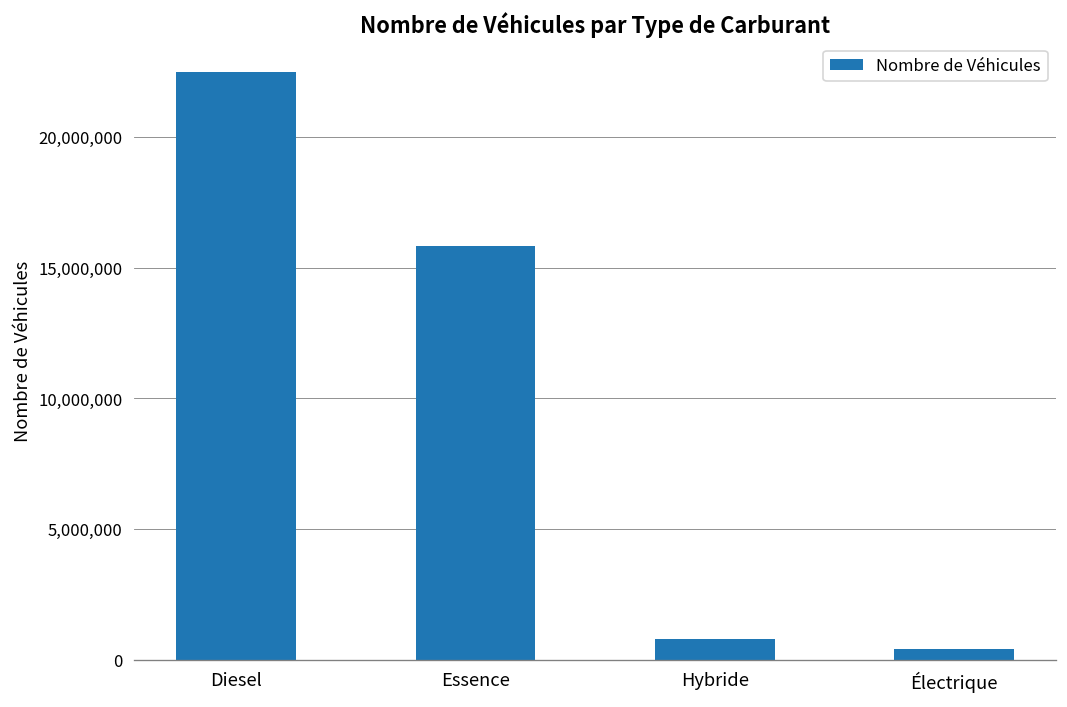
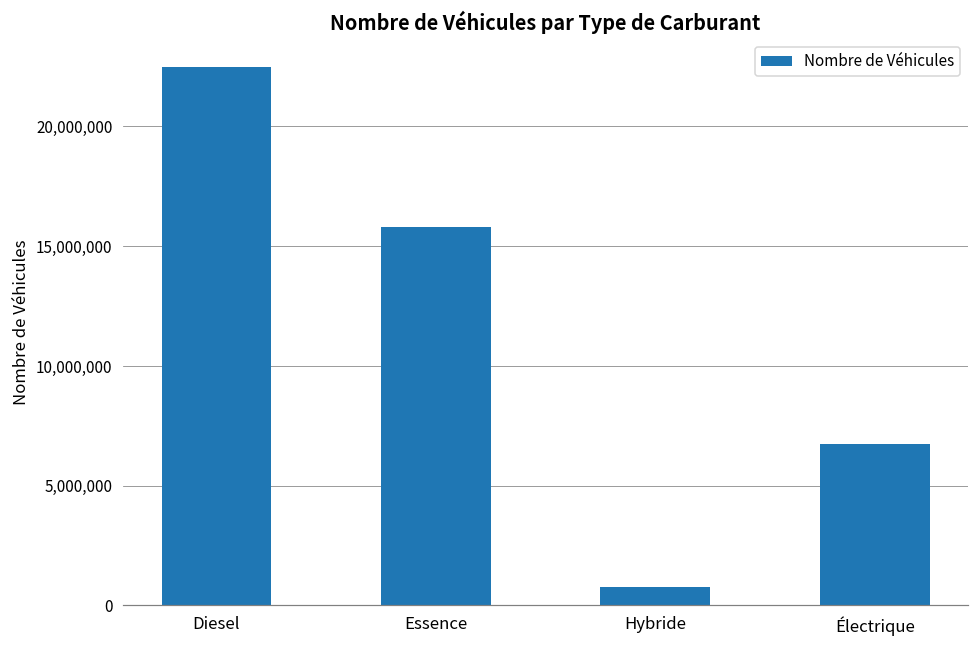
Électrique: 400,000 -> 6,700,000
